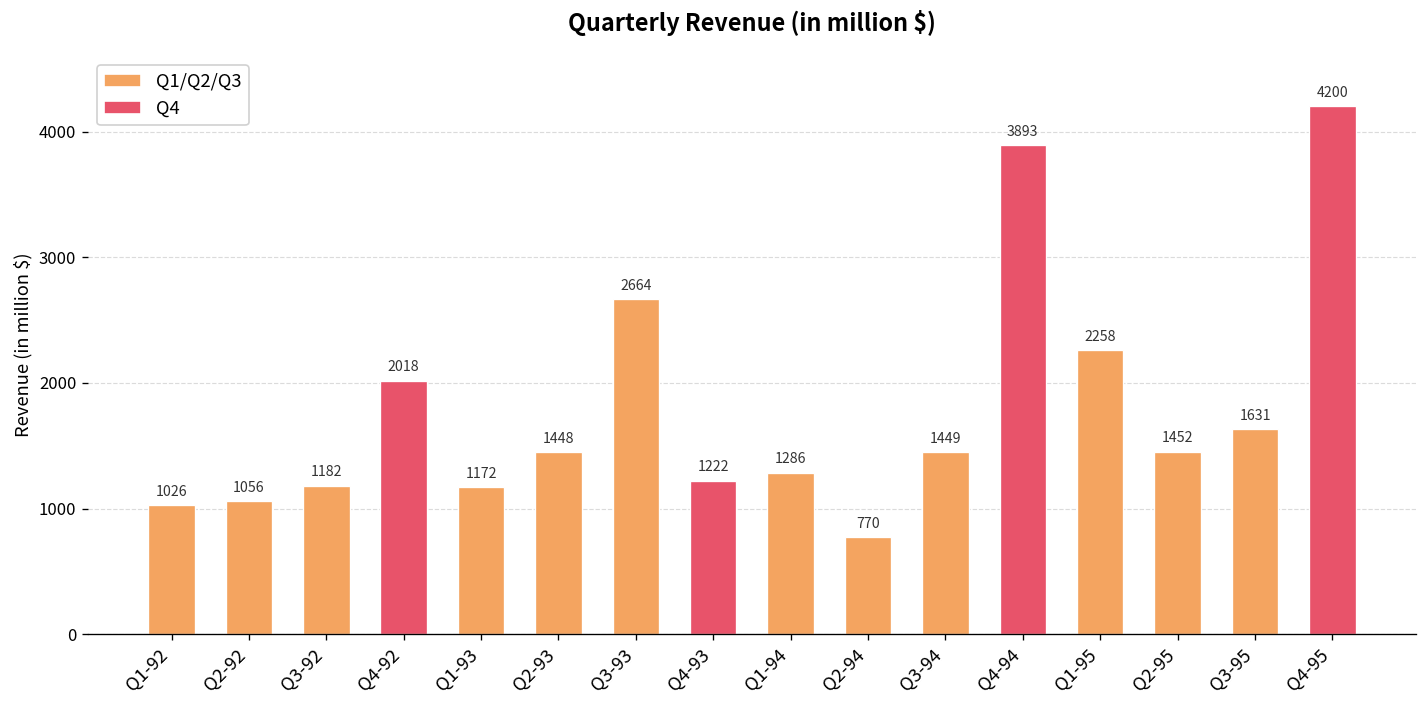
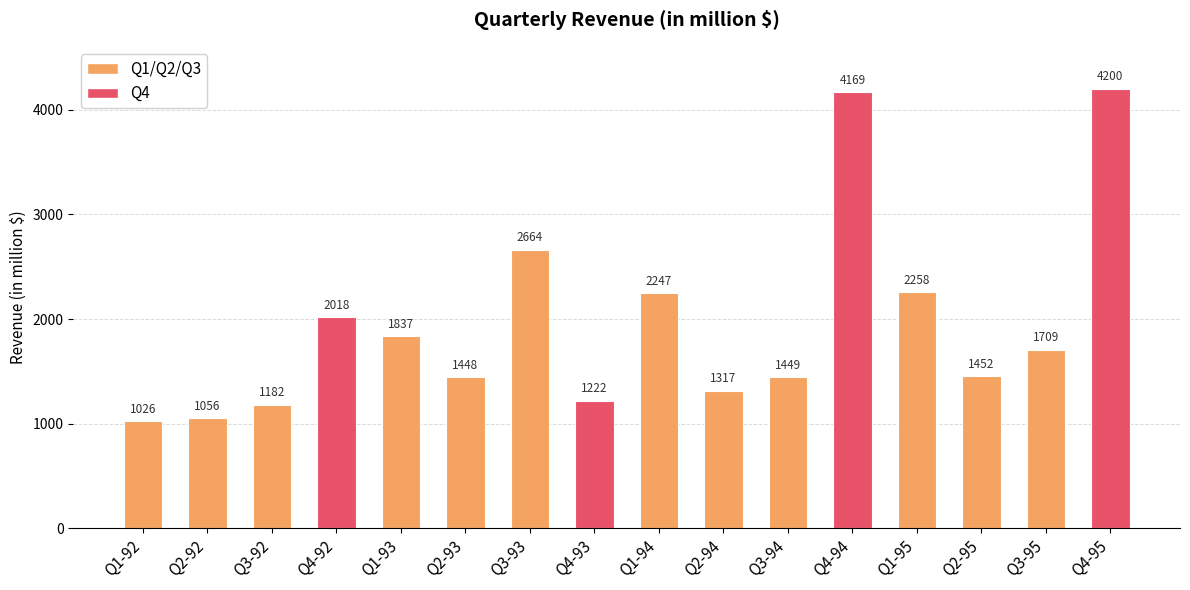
Q1-93: 1172 -> 1837
Q1-94: 1286 -> 2247
Q2-94: 770 -> 1317
Q4-94: 3893 -> 4169
Q3-95: 1631 -> 1709
